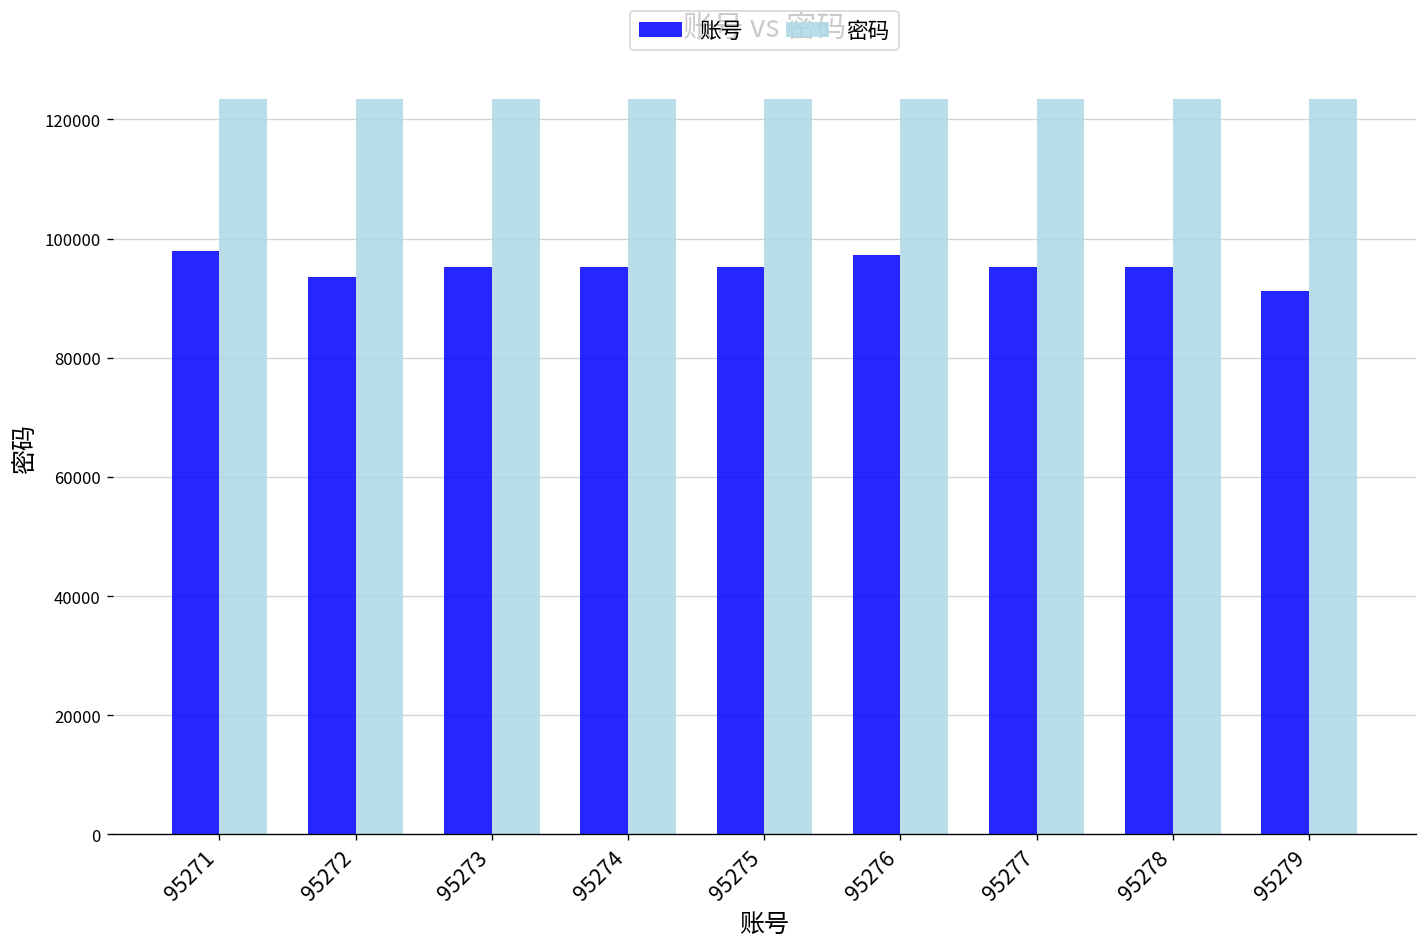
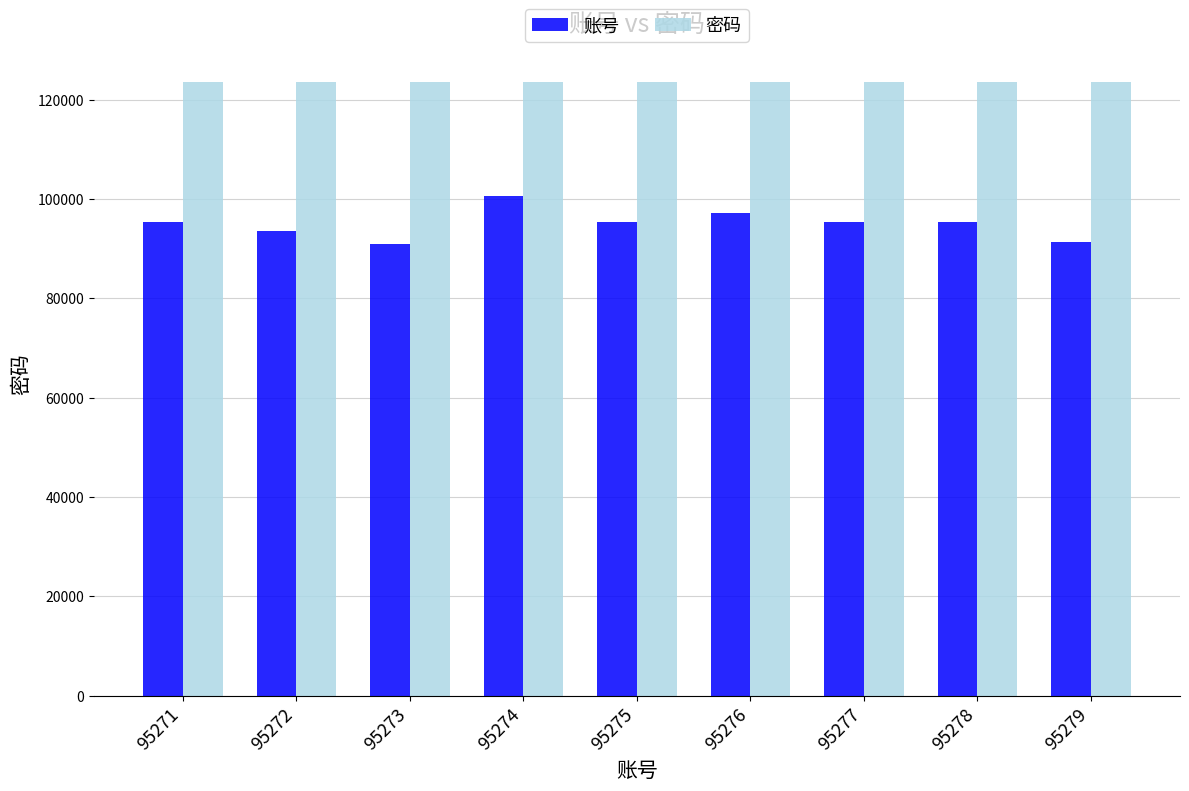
账号, 95271: 98000 -> 95000
账号, 95273: 95000 -> 91000
账号, 95274: 95000 -> 101000
